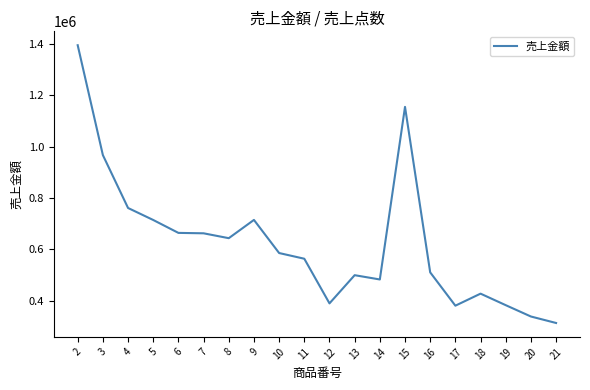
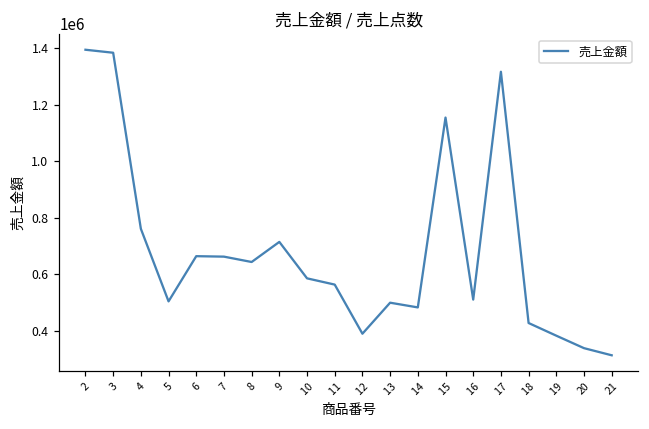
3: 970000 -> 1380000
5: 710000 -> 500000
17: 380000 -> 1320000
